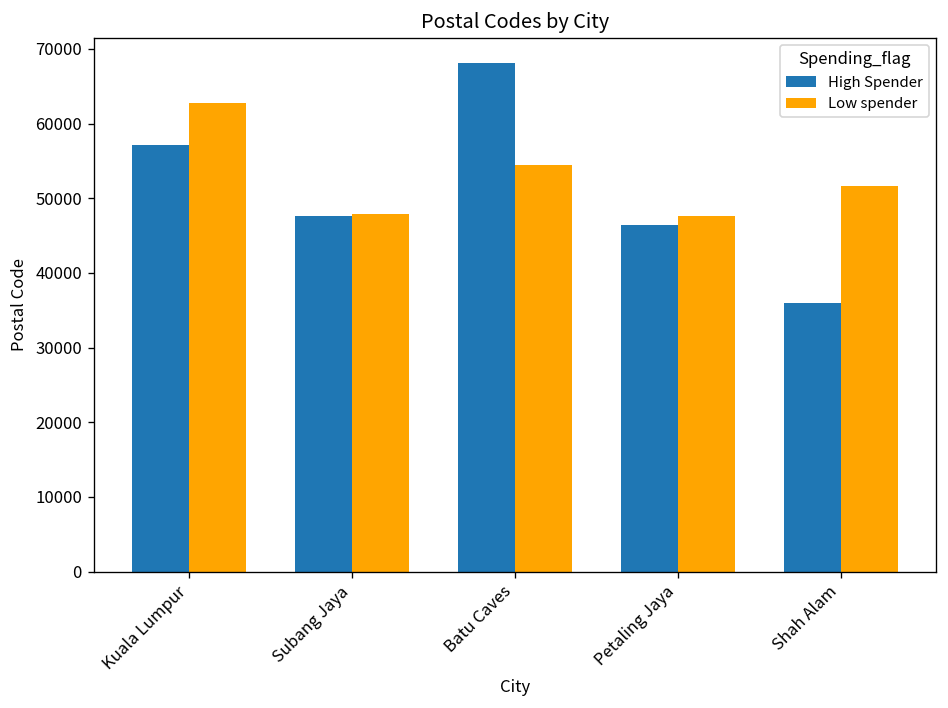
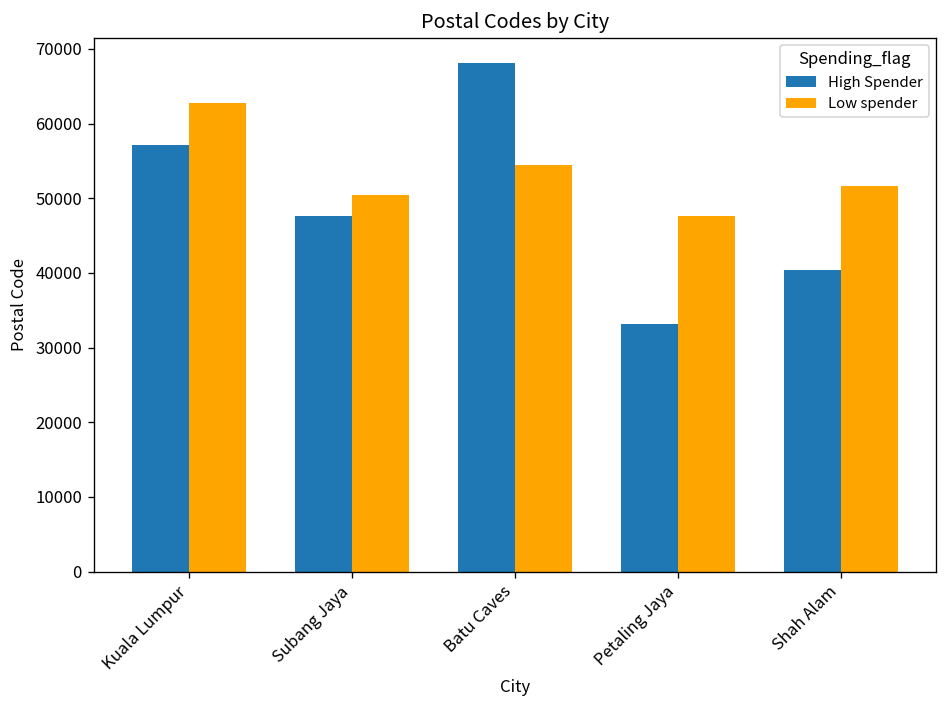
Low spender, Subang Jaya: 48000 -> 50000
High Spender, Petaling Jaya: 46000 -> 33000
High Spender, Shah Alam: 36000 -> 40000
